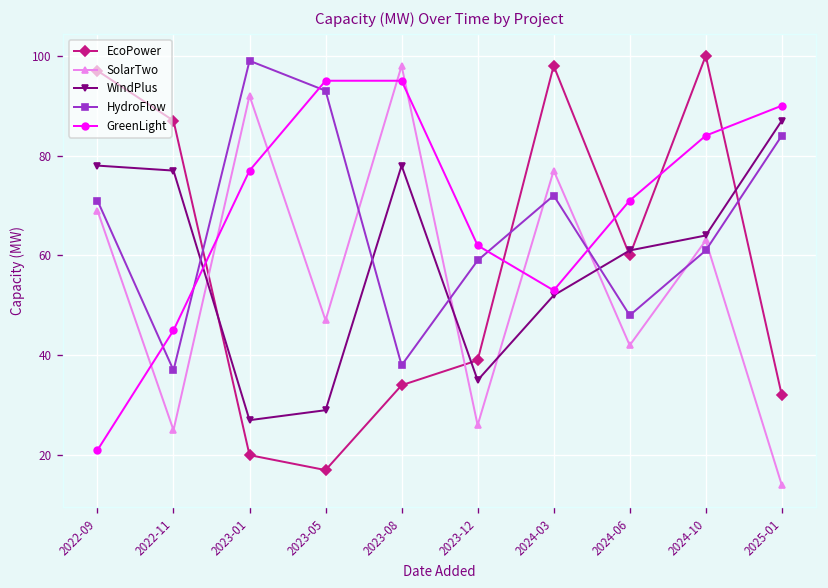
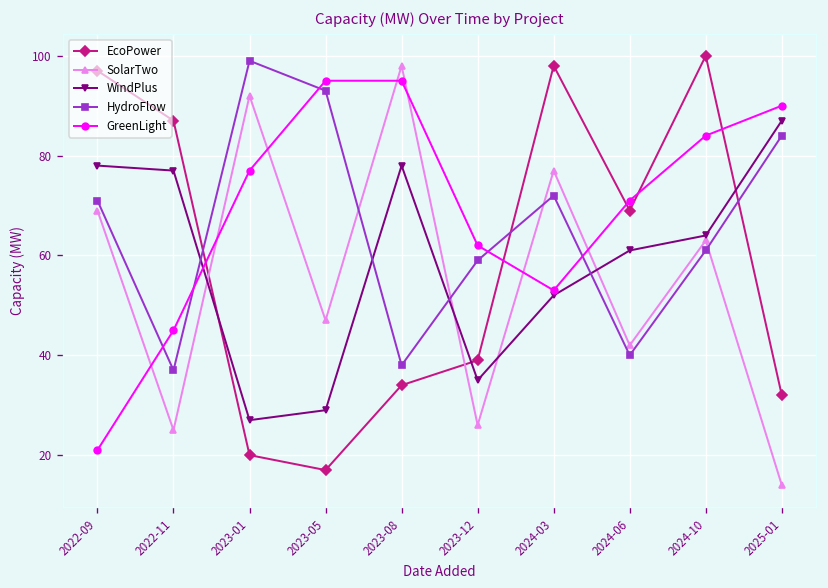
EcoPower, 2024-06: 60 -> 69
HydroFlow, 2024-06: 48 -> 40
